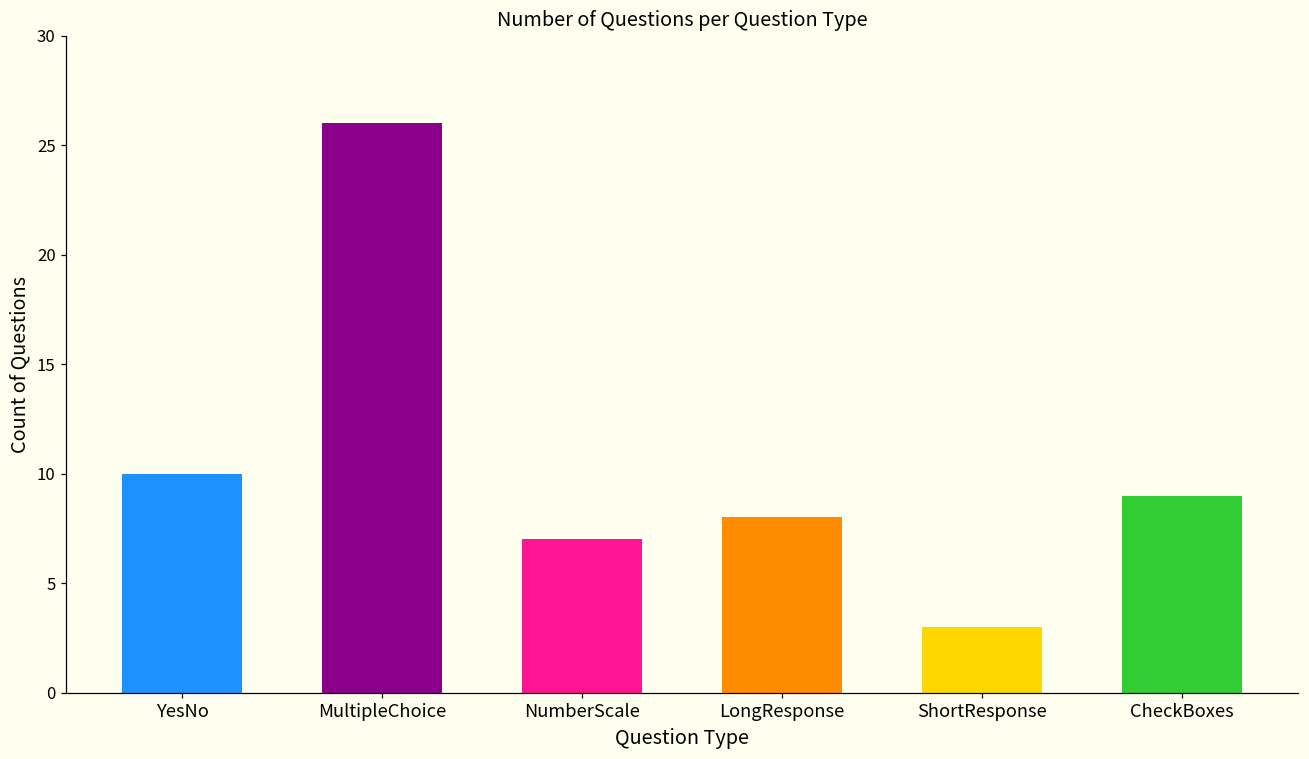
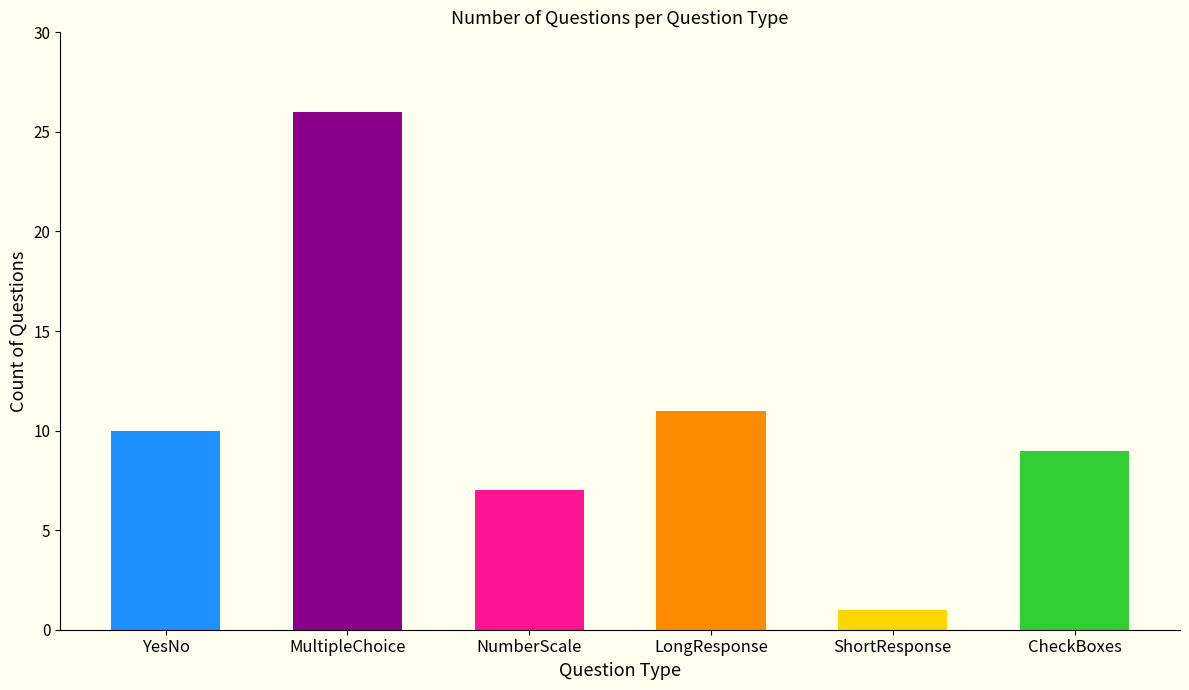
LongResponse: 8 -> 11
ShortResponse: 3 -> 1
